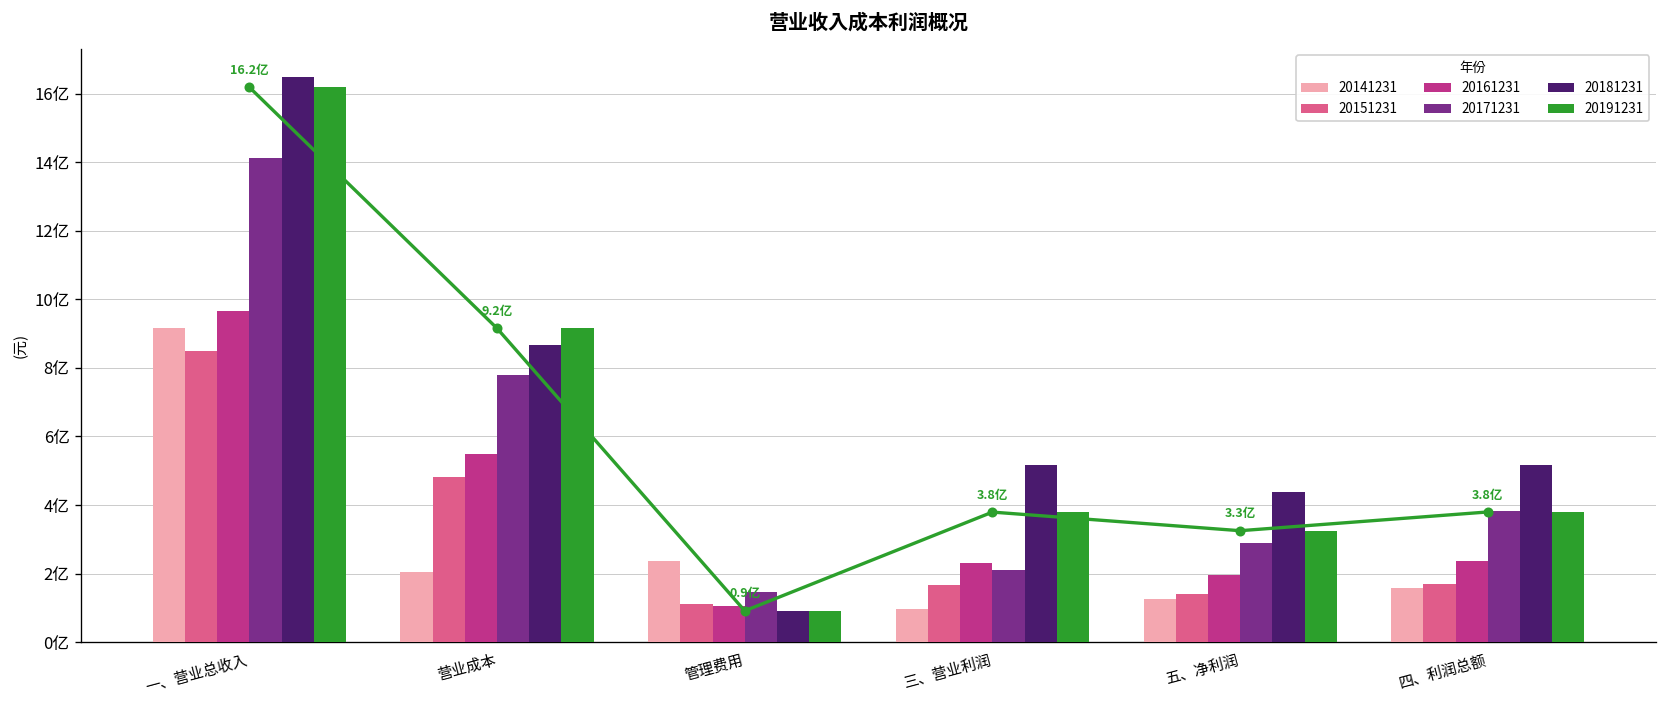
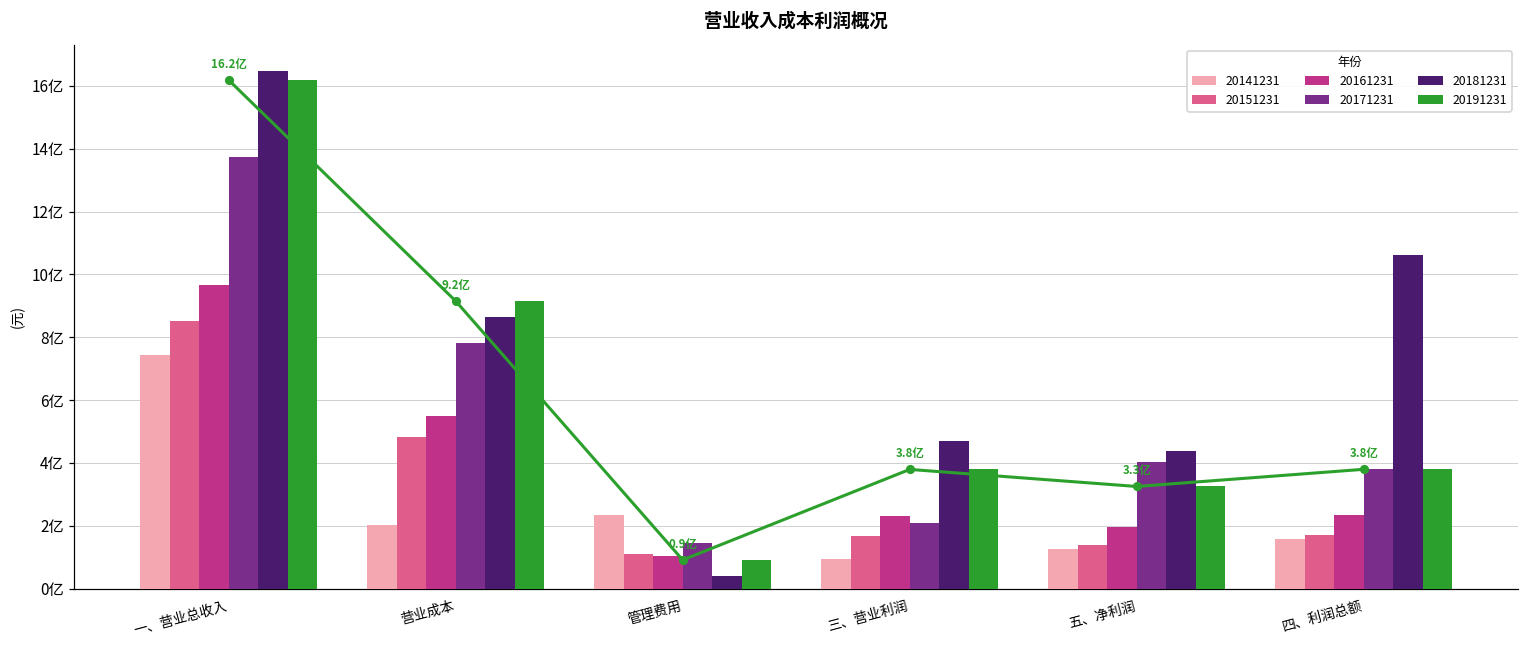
20141231, 一、营业总收入: 9.2亿 -> 7.4亿
20171231, 一、营业总收入: 14.1亿 -> 13.7亿
20181231, 管理费用: 0.9亿 -> 0.4亿
20181231, 三、营业利润: 5.2亿 -> 4.7亿
20171231, 五、净利润: 2.9亿 -> 4.0亿
20181231, 四、利润总额: 5.2亿 -> 10.6亿
